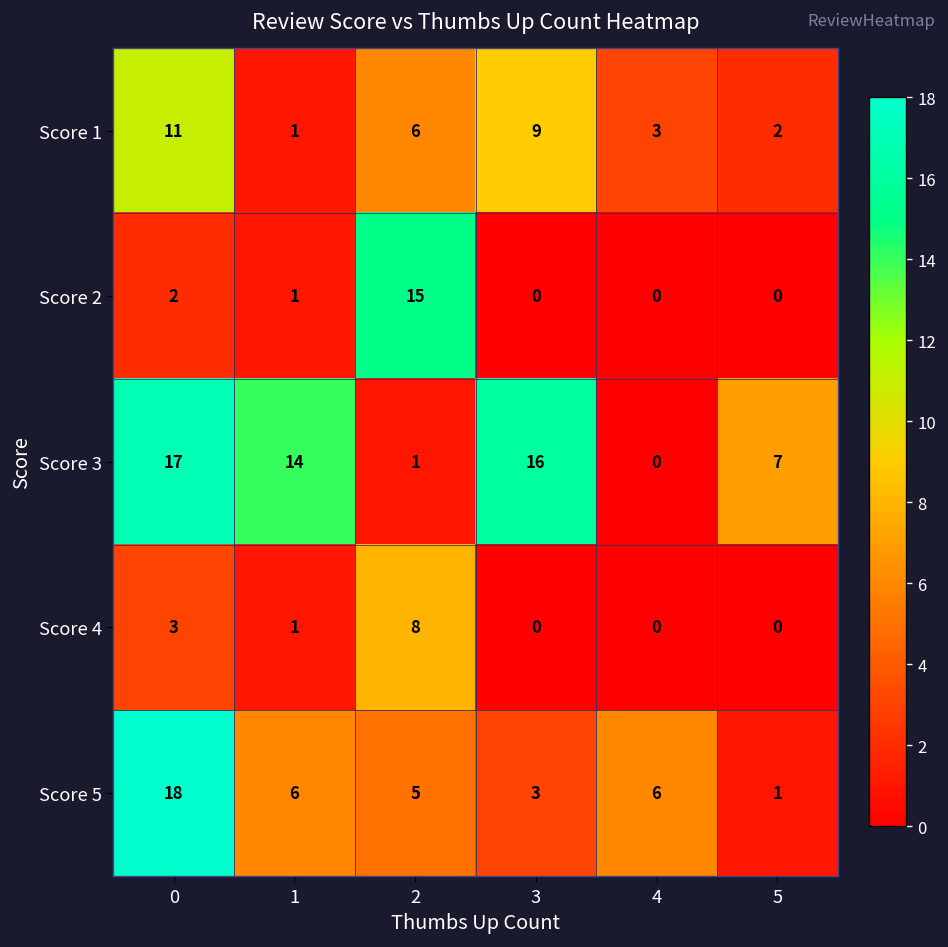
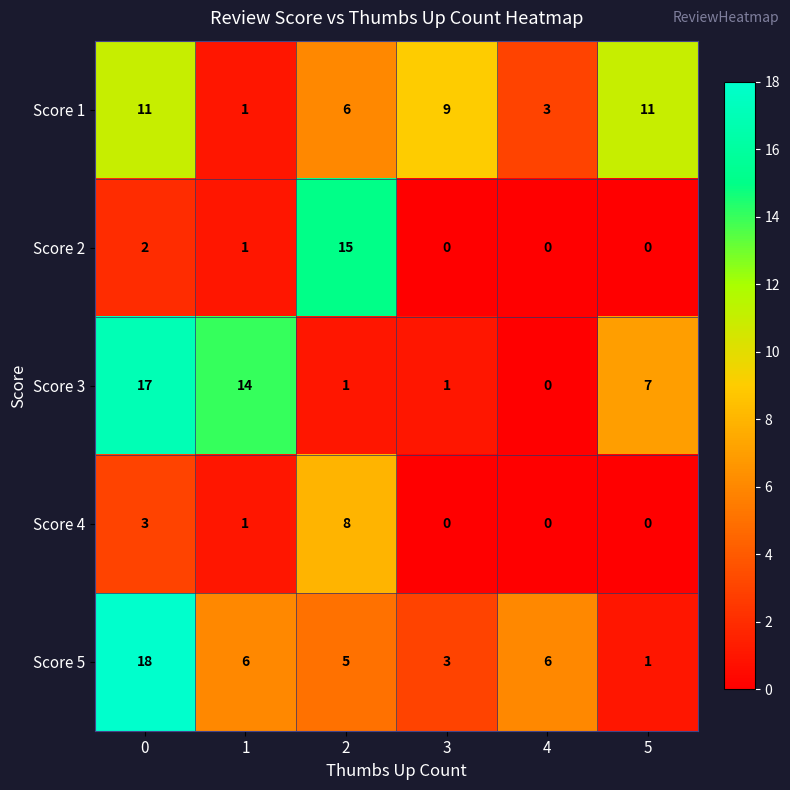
Score 1, 5: 2 -> 11
Score 3, 3: 16 -> 1
